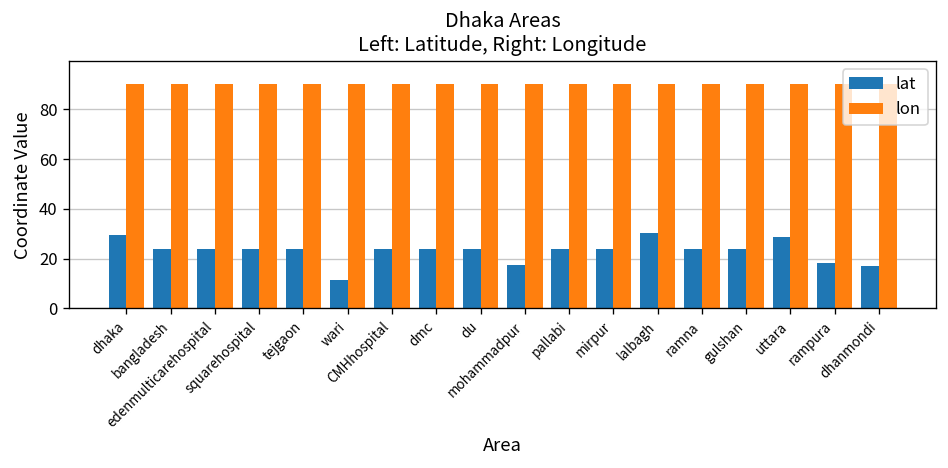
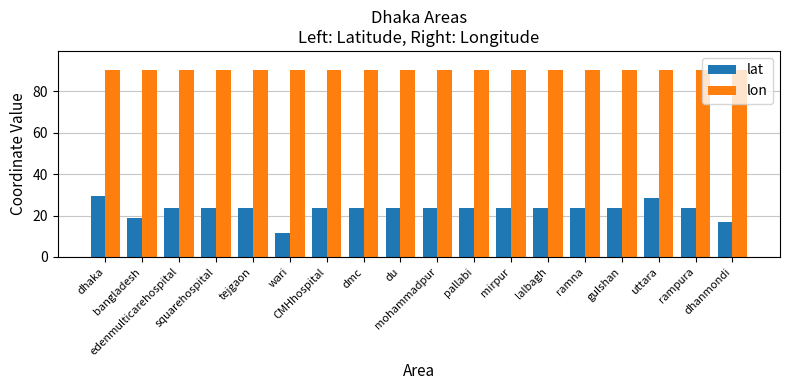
lat, bangladesh: 24 -> 19
lat, mohammadpur: 17 -> 24
lat, lalbagh: 30 -> 24
lat, rampura: 18 -> 24
